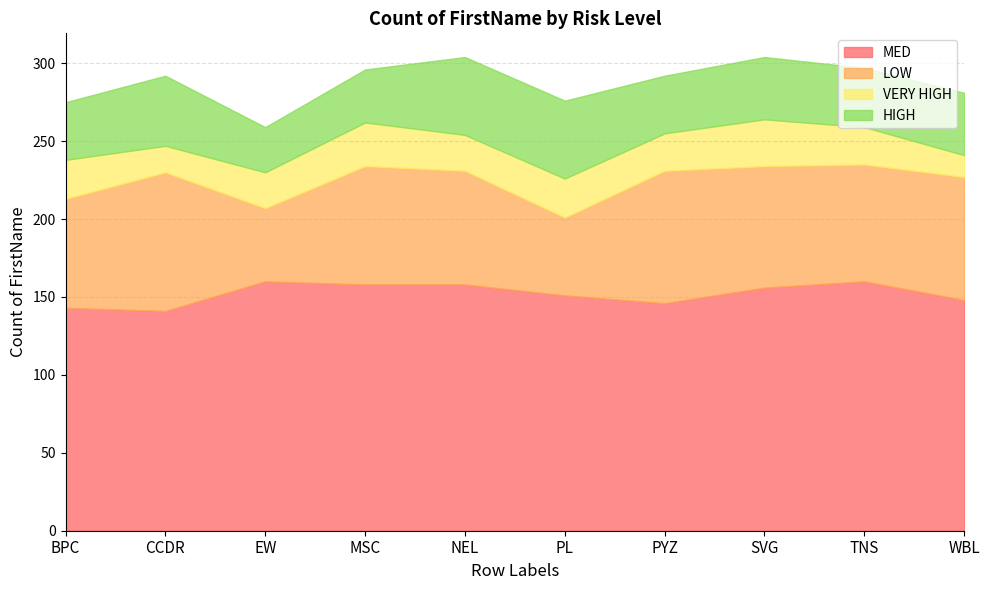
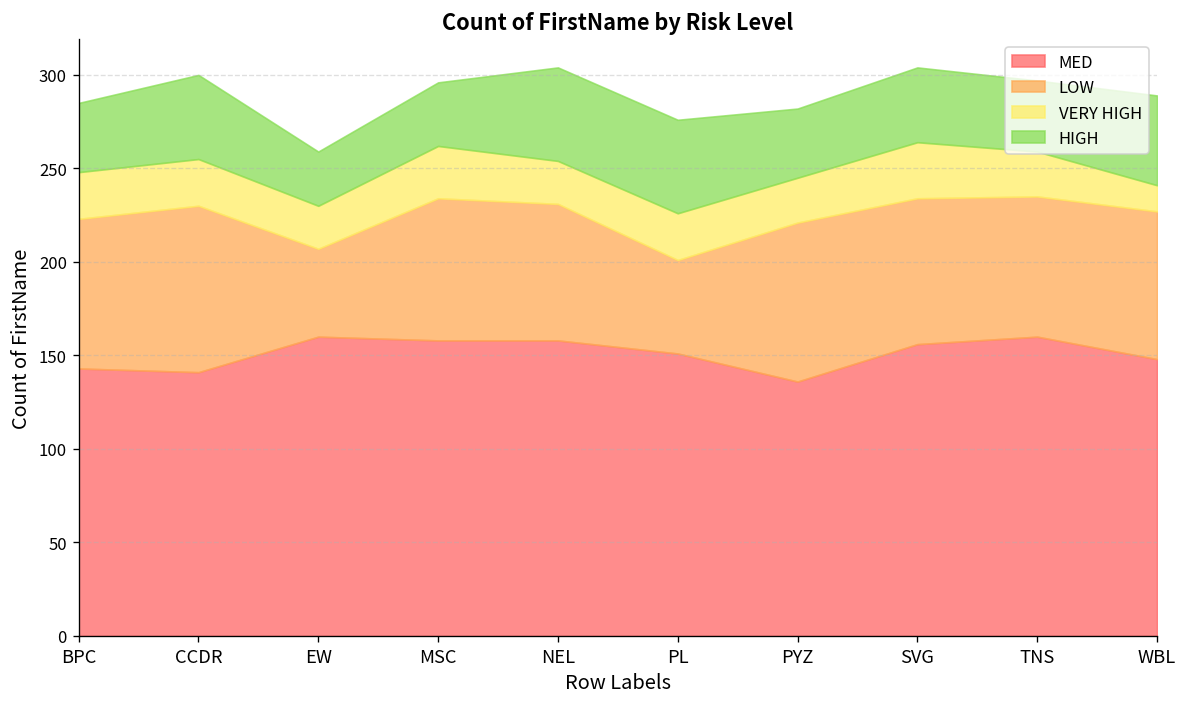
LOW, BPC: 70 -> 80
VERY HIGH, CCDR: 17 -> 25
MED, PYZ: 146 -> 136
HIGH, WBL: 40 -> 48
